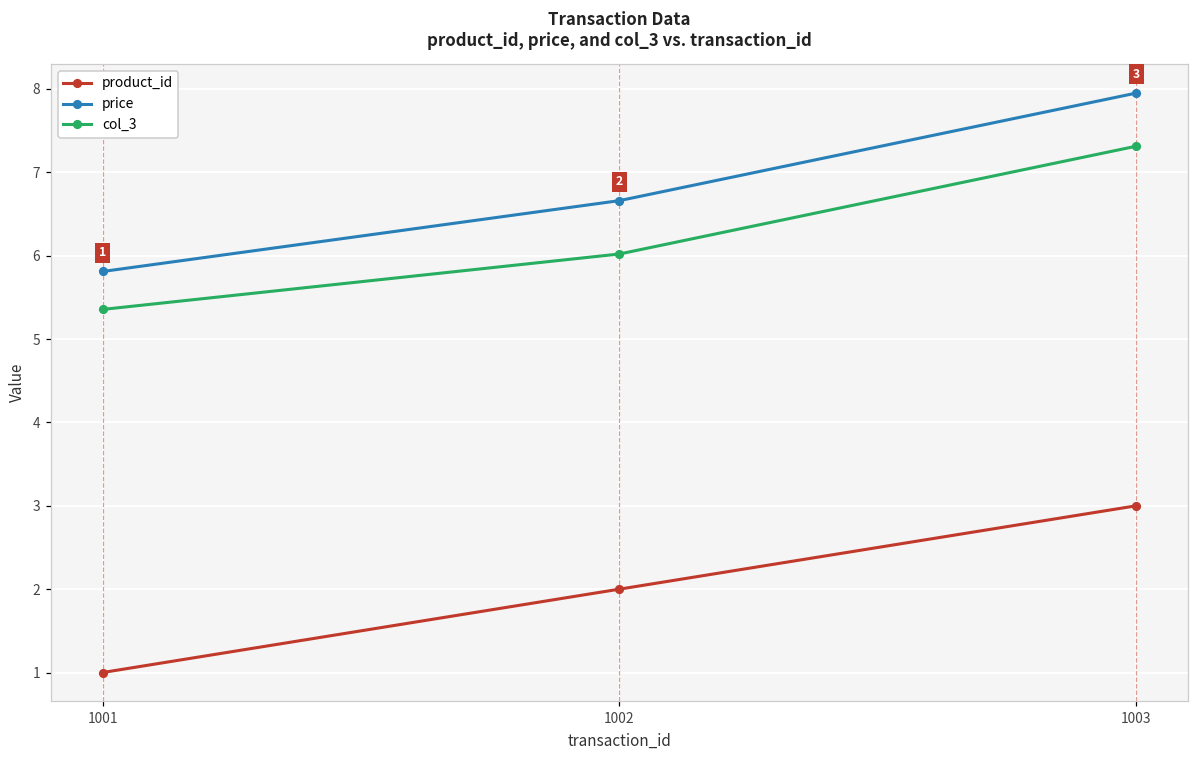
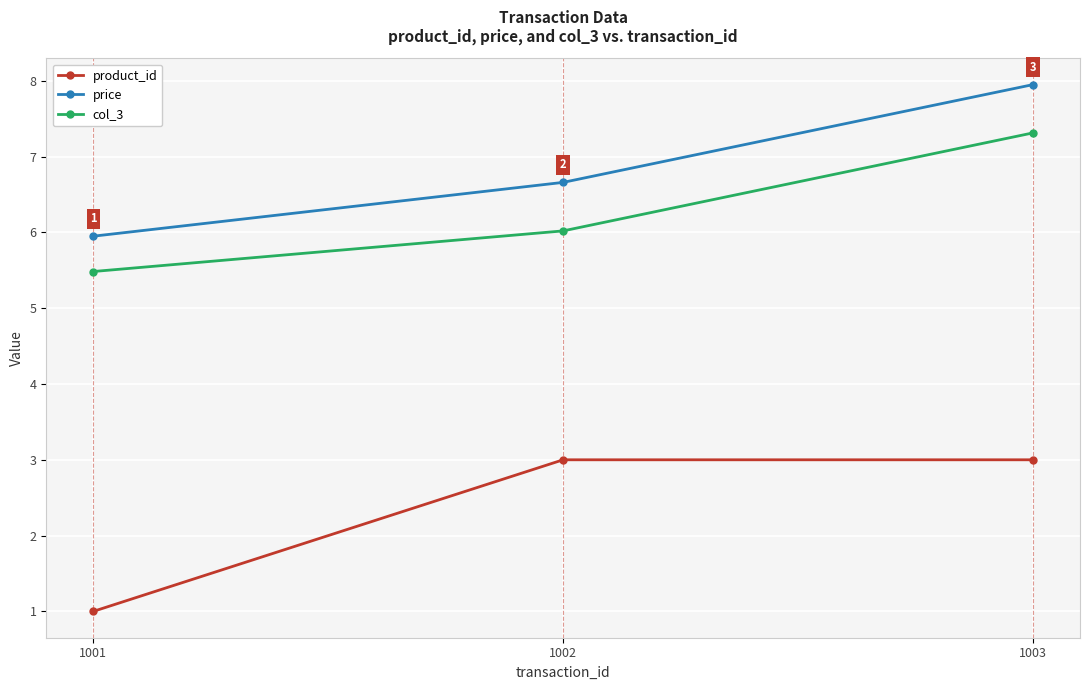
price, 1001: 5.8 -> 6.0
col_3, 1001: 5.4 -> 5.5
product_id, 1002: 2 -> 3
